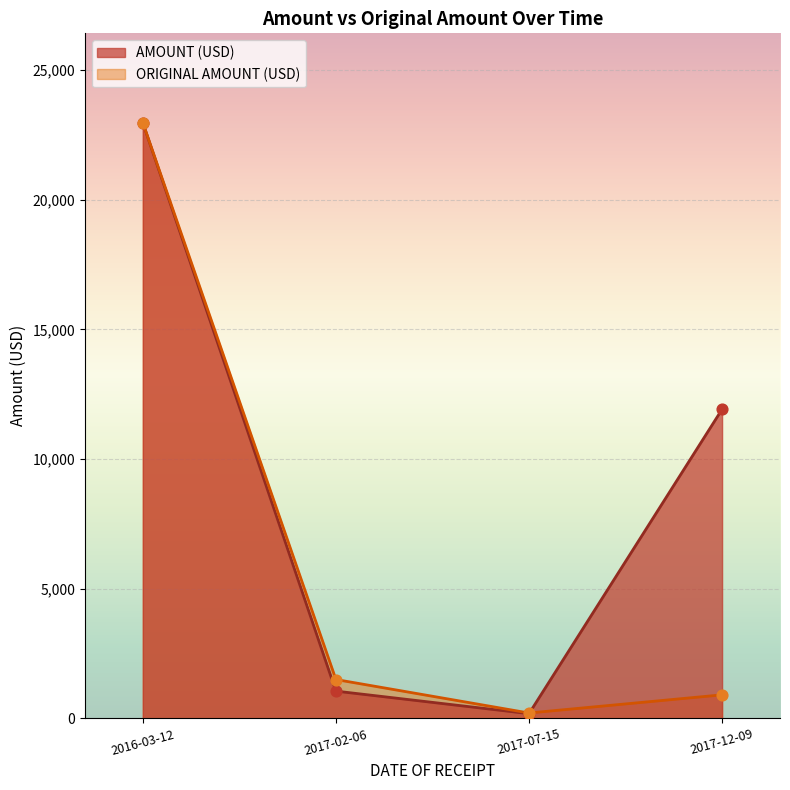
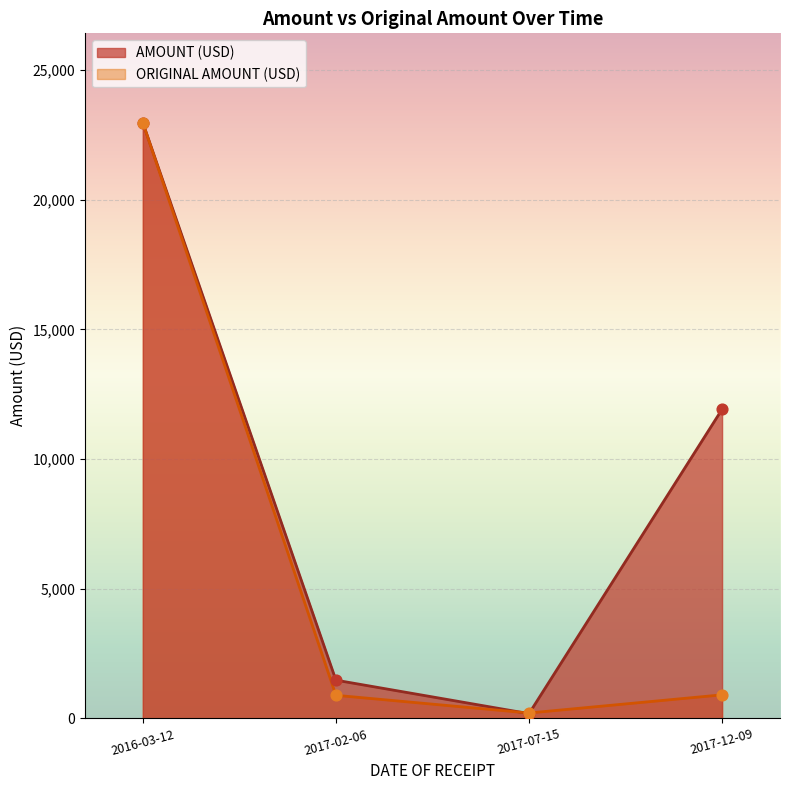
AMOUNT (USD), 2017-02-06: 1,100 -> 1,500
ORIGINAL AMOUNT (USD), 2017-02-06: 1,500 -> 900
